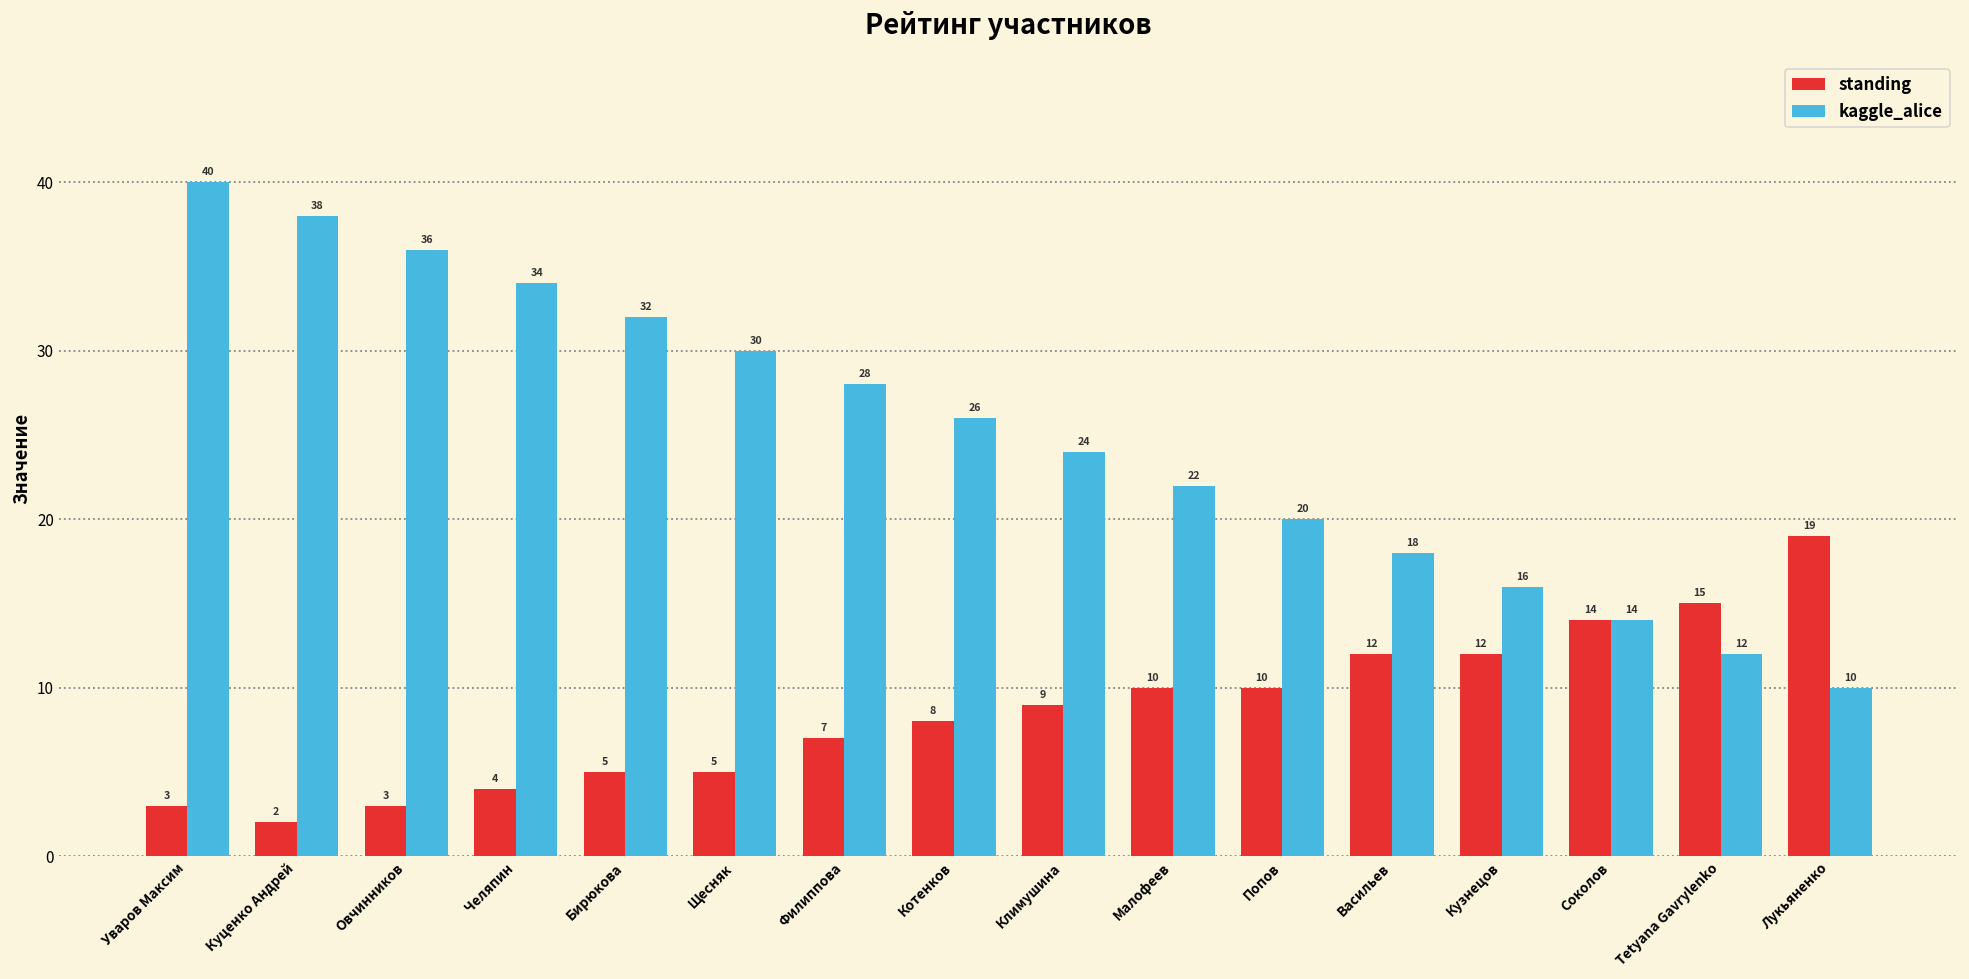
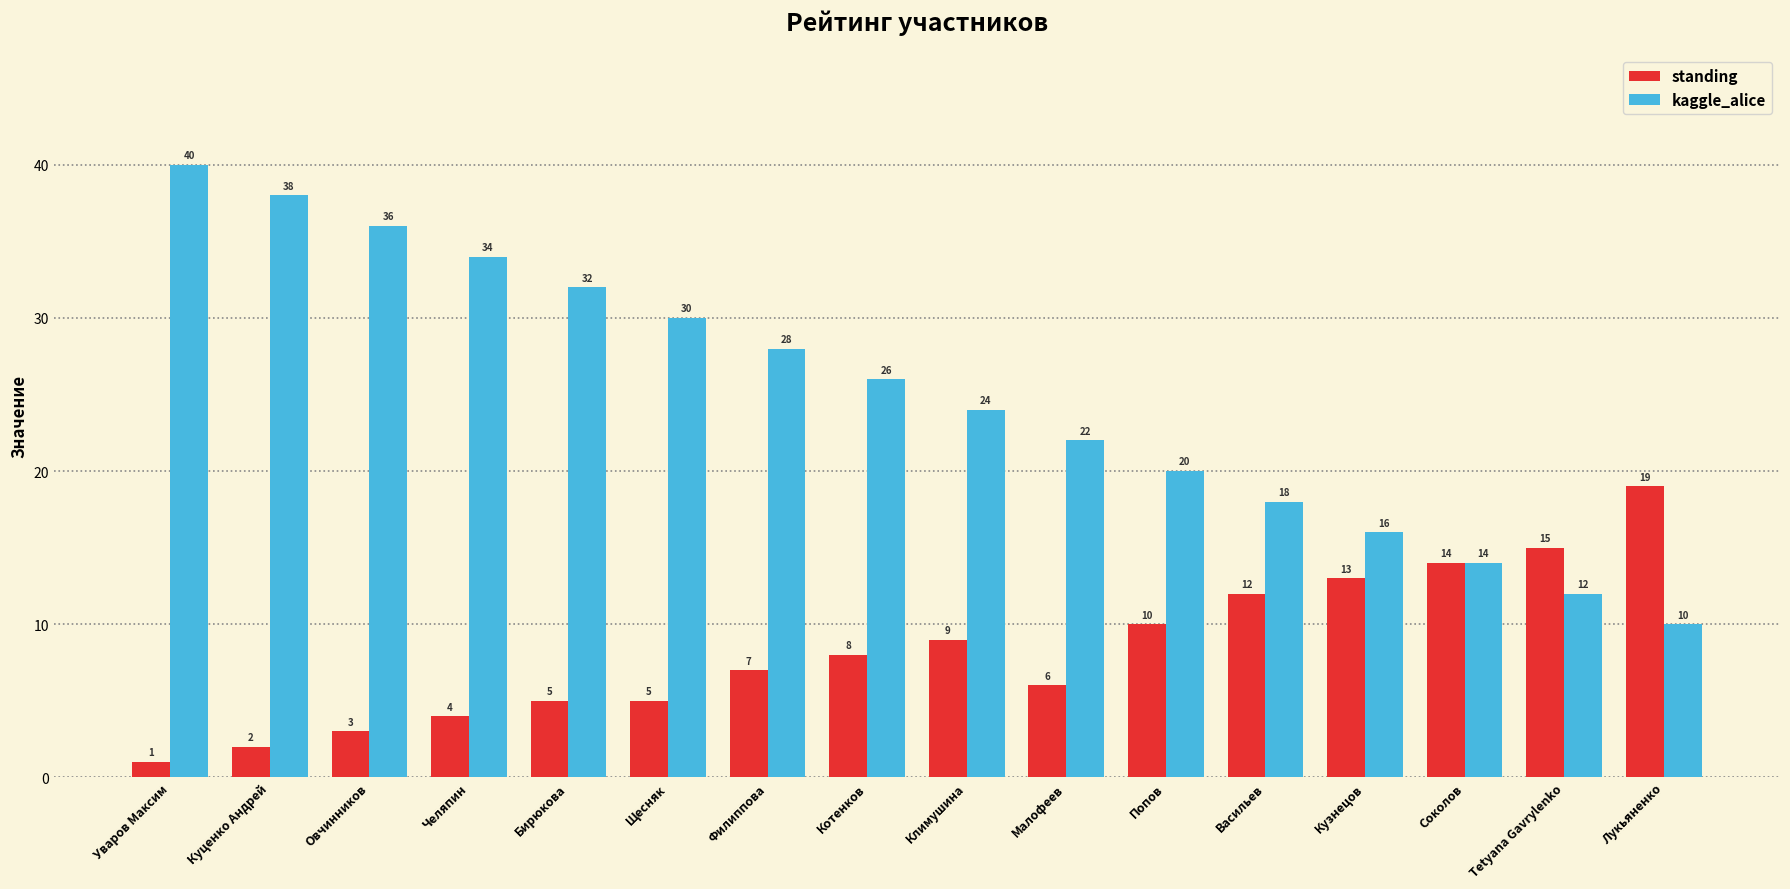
standing, Уваров Максим: 3 -> 1
standing, Малофеев: 10 -> 6
standing, Кузнецов: 12 -> 13
